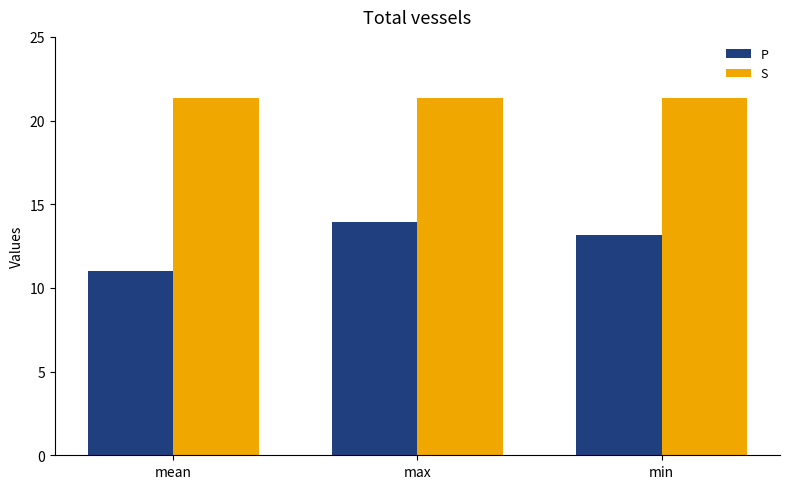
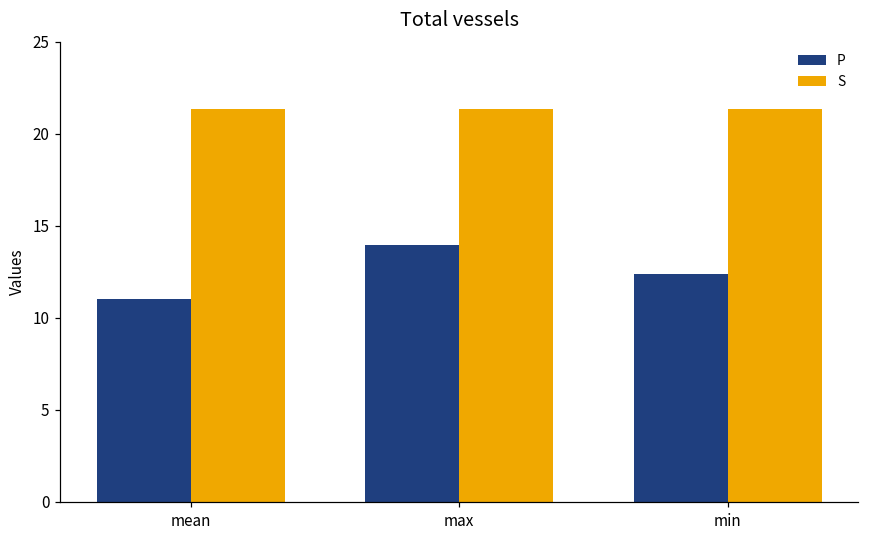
P, min: 13.1 -> 12.4
